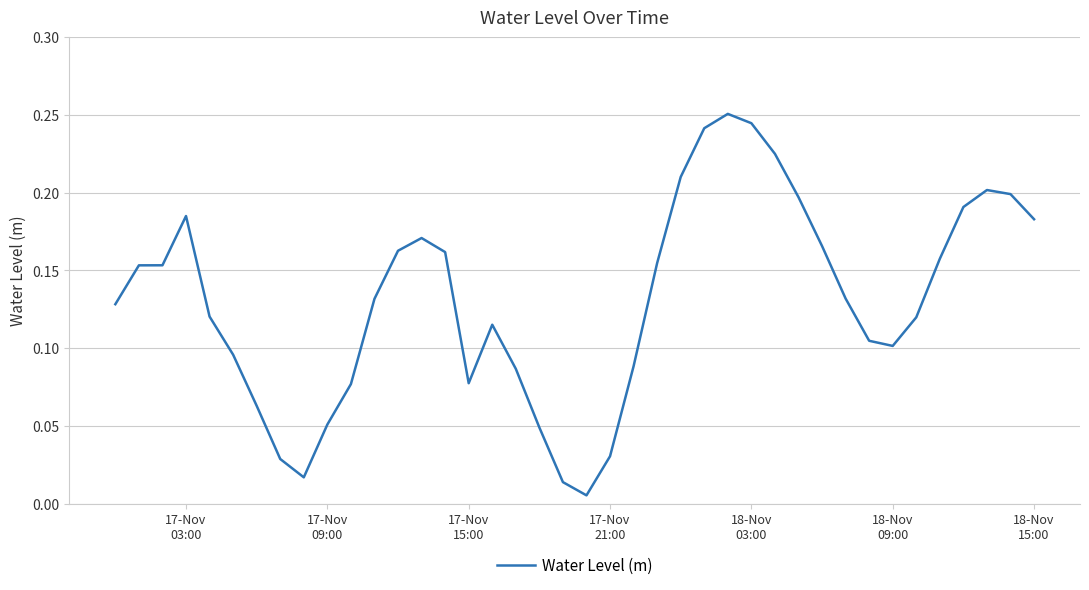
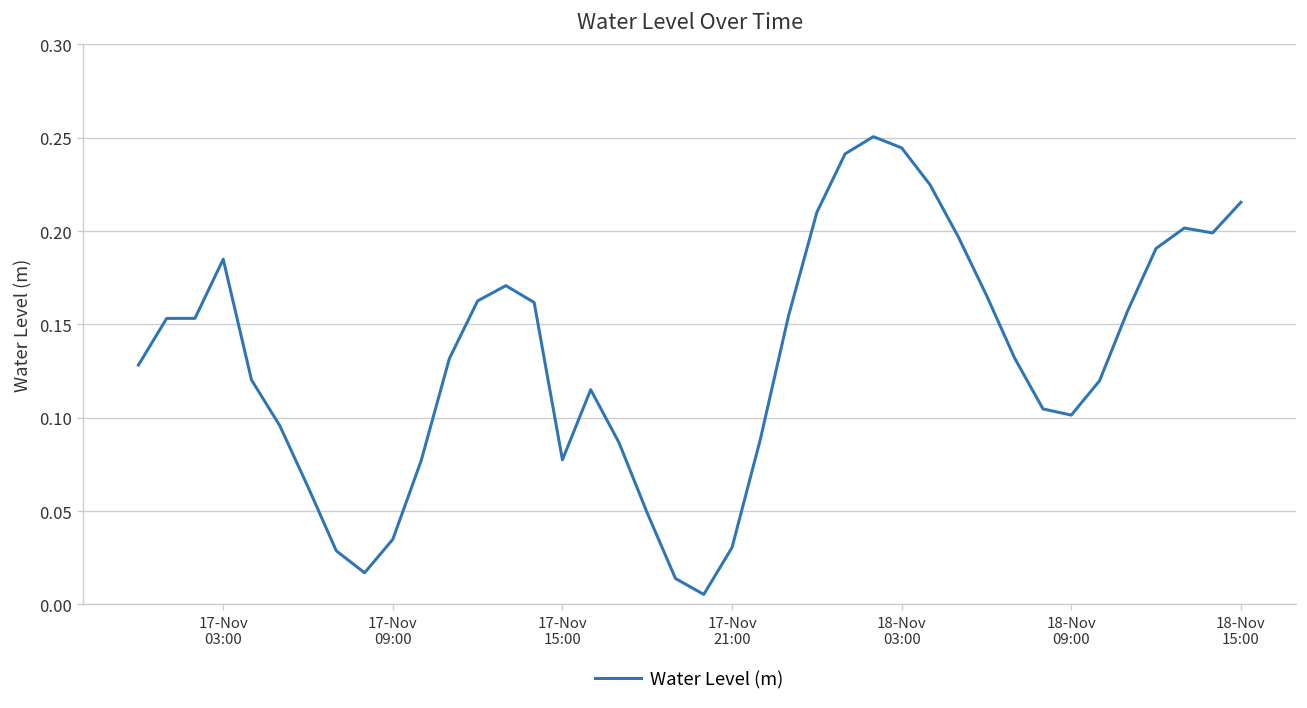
17-Nov 09:00: 0.051 -> 0.035
18-Nov 15:00: 0.183 -> 0.215
